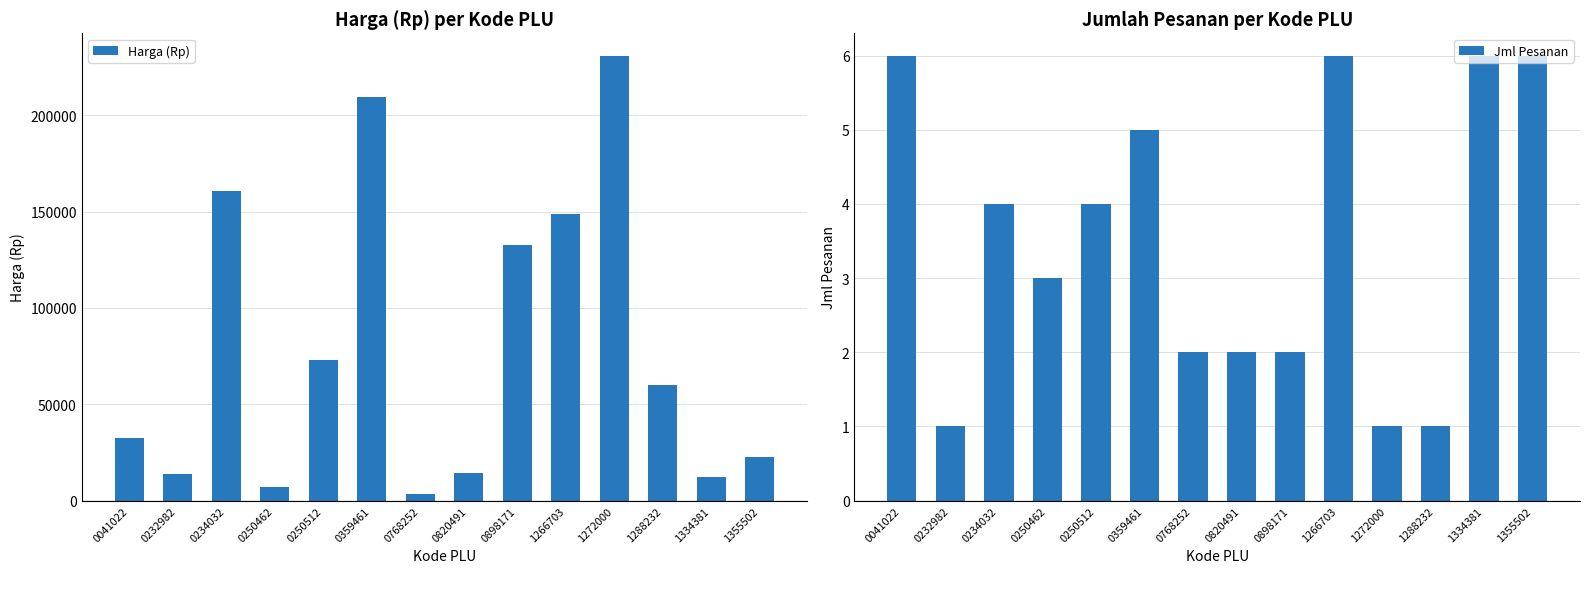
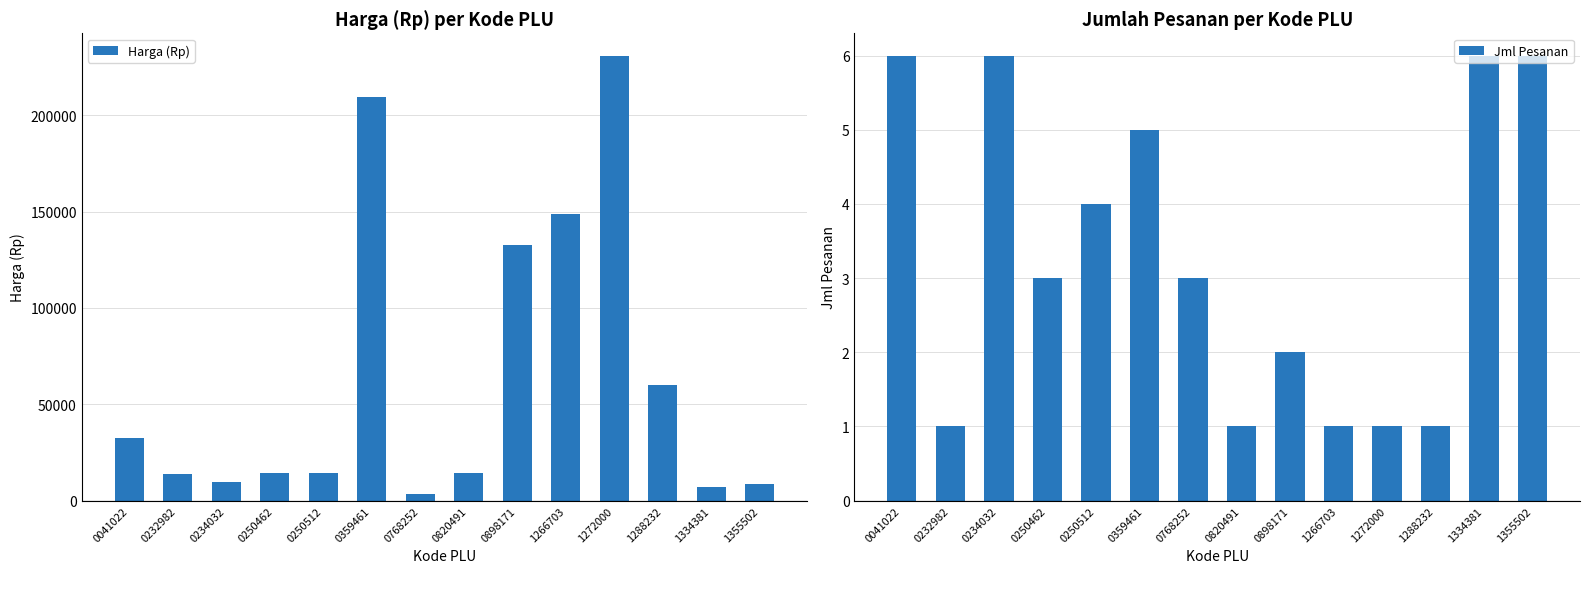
Harga (Rp) per Kode PLU, 0234032: 161000 -> 10000
Harga (Rp) per Kode PLU, 0250462: 7000 -> 15000
Harga (Rp) per Kode PLU, 0250512: 73000 -> 15000
Harga (Rp) per Kode PLU, 1334381: 12000 -> 7000
Harga (Rp) per Kode PLU, 1355502: 23000 -> 9000
Jumlah Pesanan per Kode PLU, 0234032: 4 -> 6
Jumlah Pesanan per Kode PLU, 0768252: 2 -> 3
Jumlah Pesanan per Kode PLU, 0820491: 2 -> 1
Jumlah Pesanan per Kode PLU, 1266703: 6 -> 1
